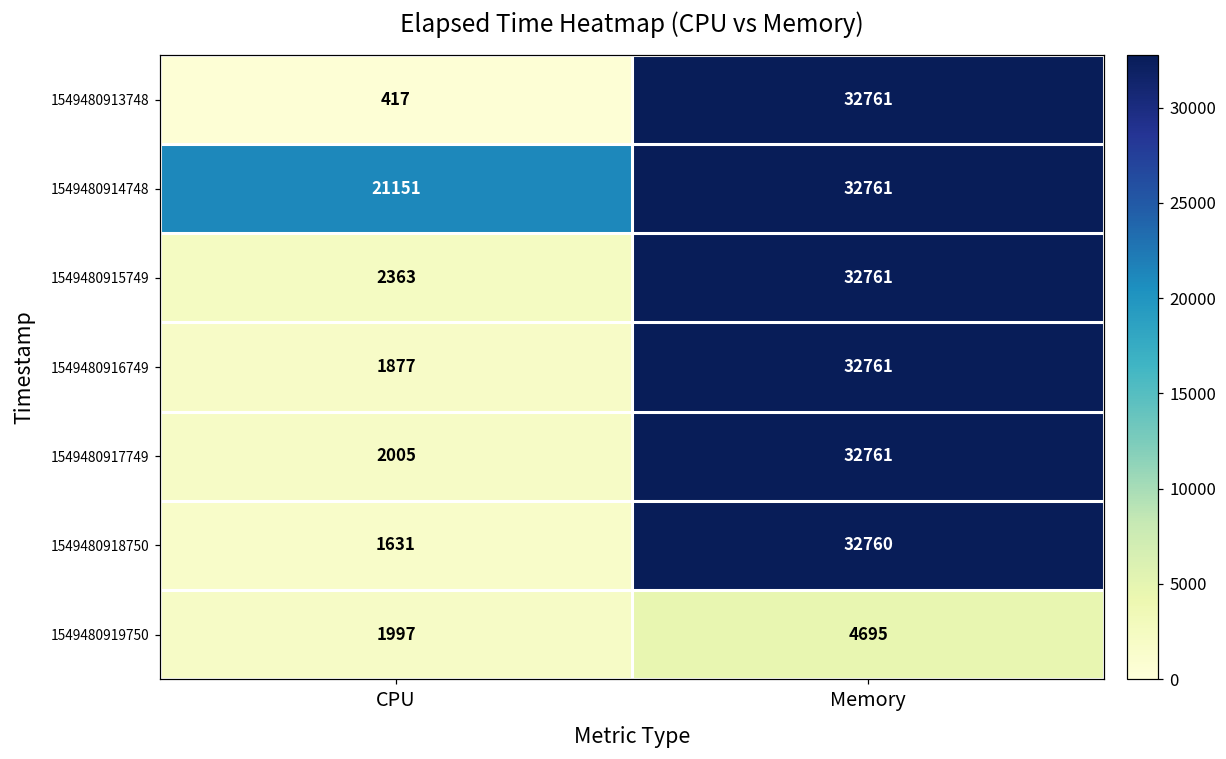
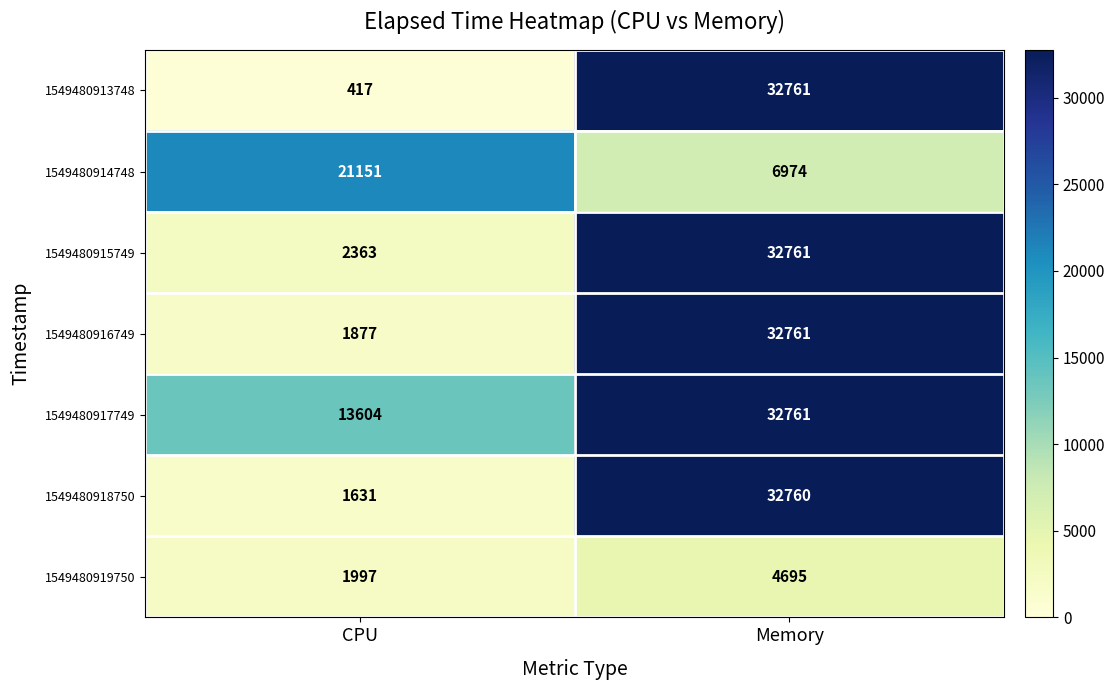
1549480914748, Memory: 32761 -> 6974
1549480917749, CPU: 2005 -> 13604
